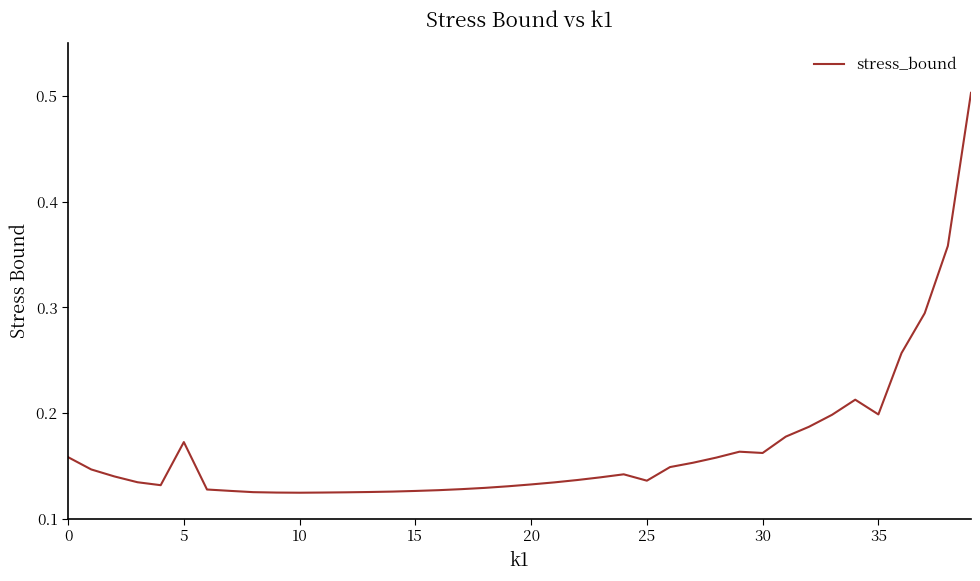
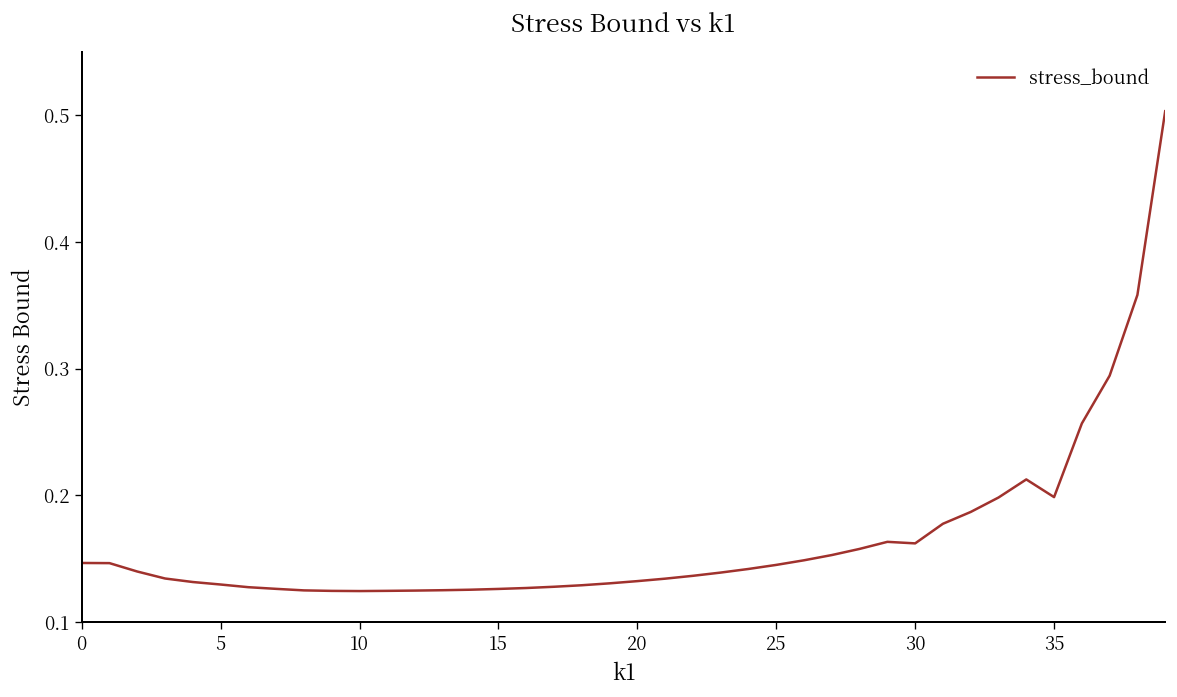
0: 0.158 -> 0.147
5: 0.172 -> 0.130
25: 0.136 -> 0.145
